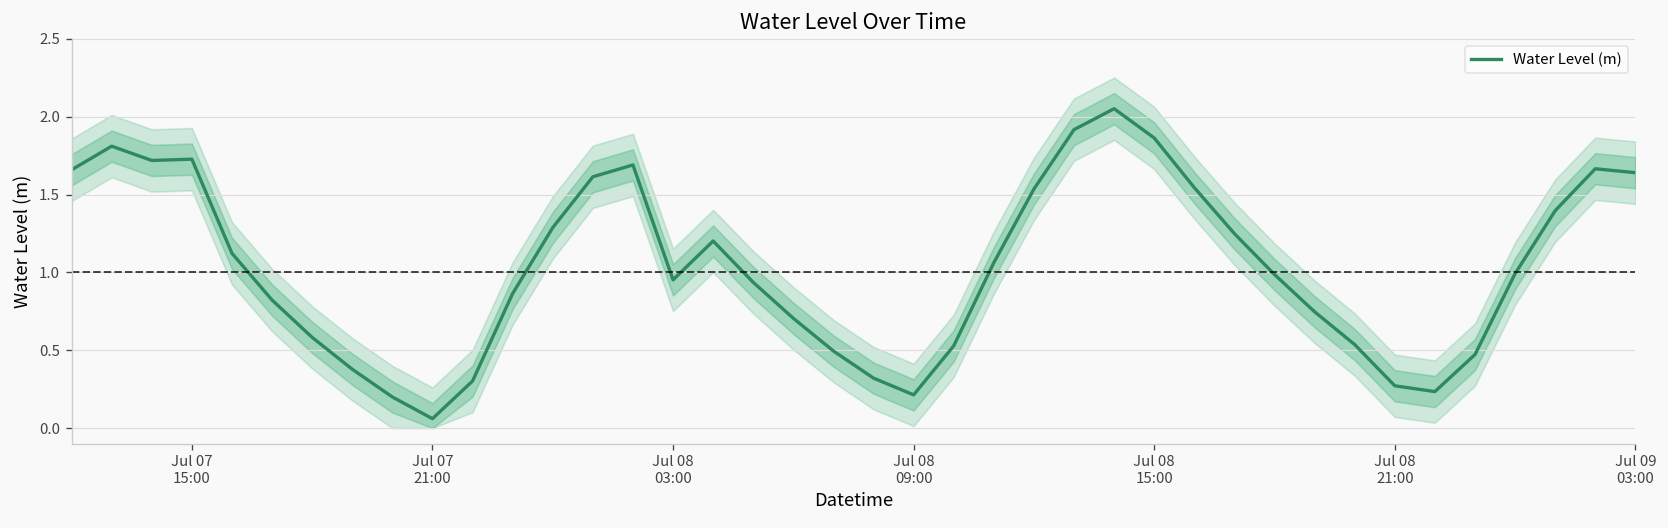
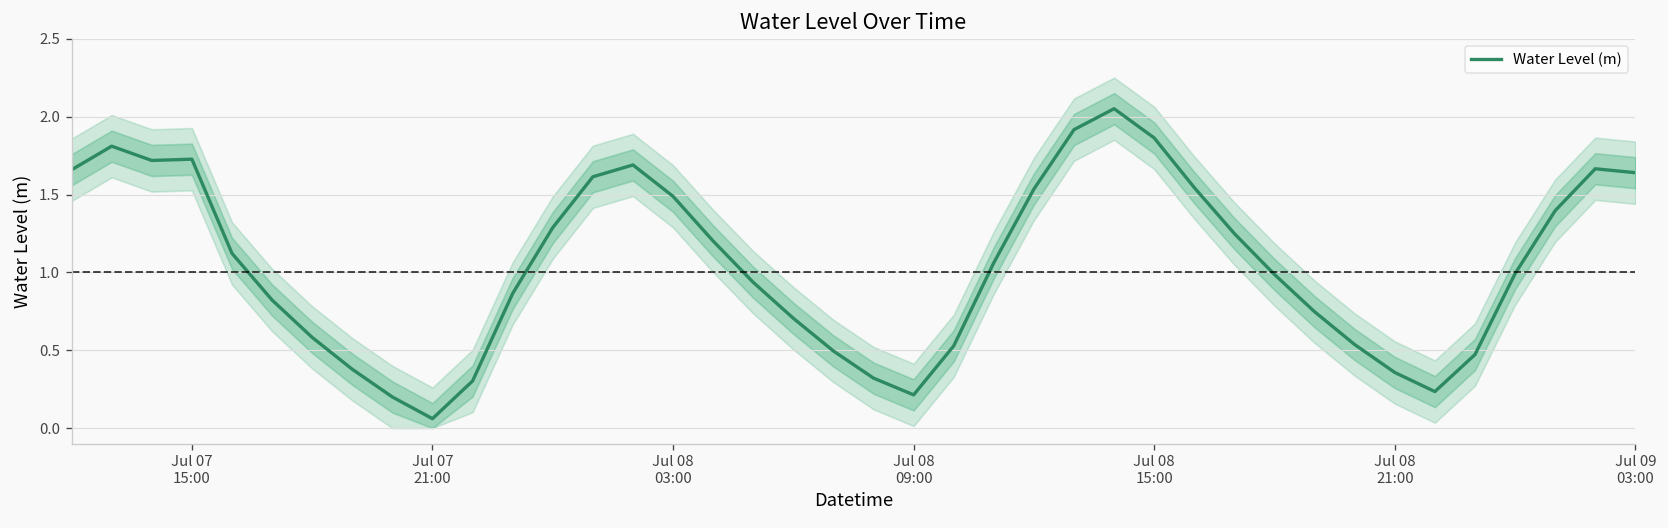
Water Level (m), Jul 08 03:00: 0.95 -> 1.49
Water Level (m), Jul 08 21:00: 0.27 -> 0.36
